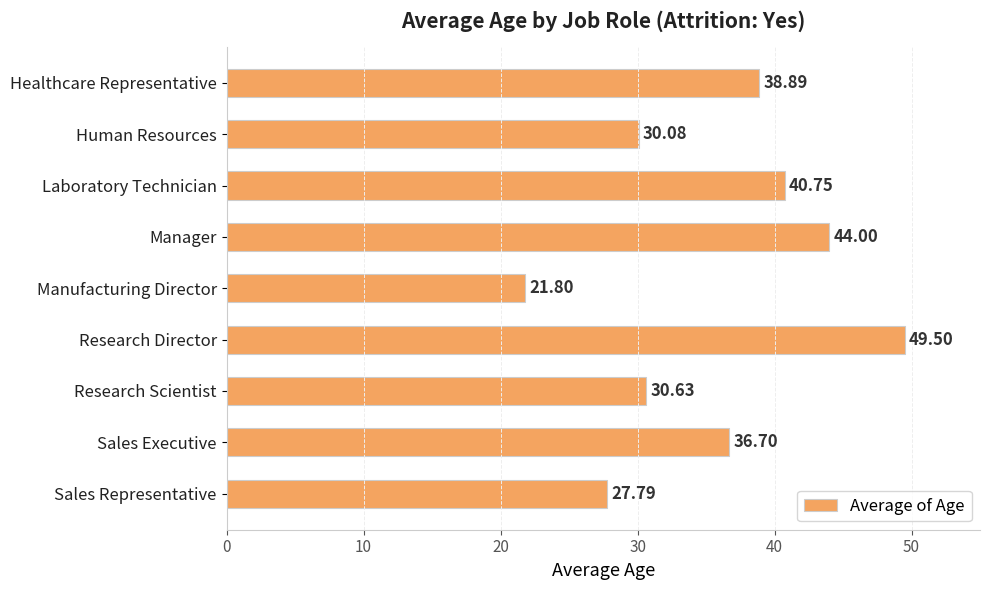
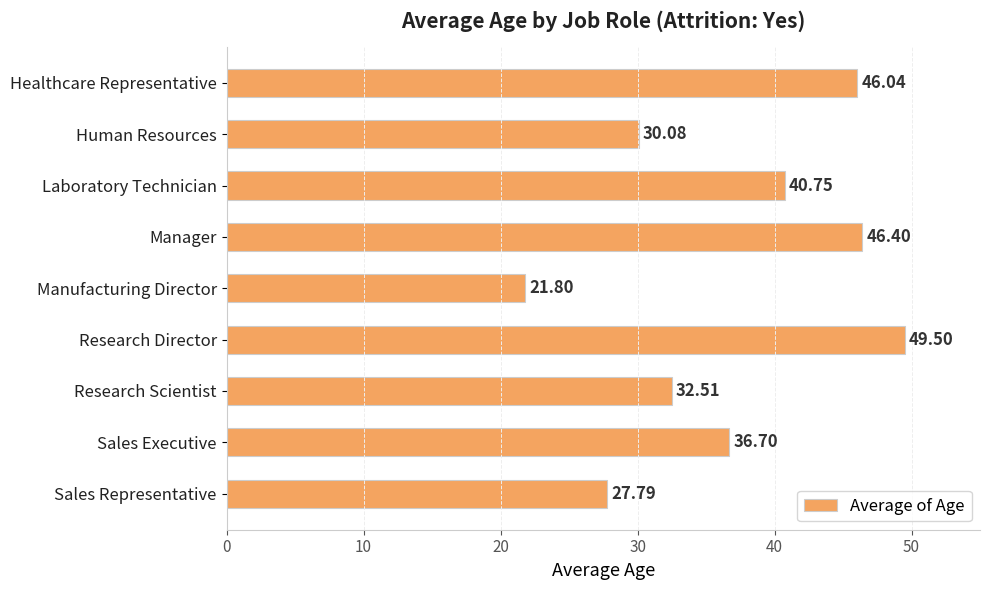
Healthcare Representative: 38.89 -> 46.04
Manager: 44.00 -> 46.40
Research Scientist: 30.63 -> 32.51
